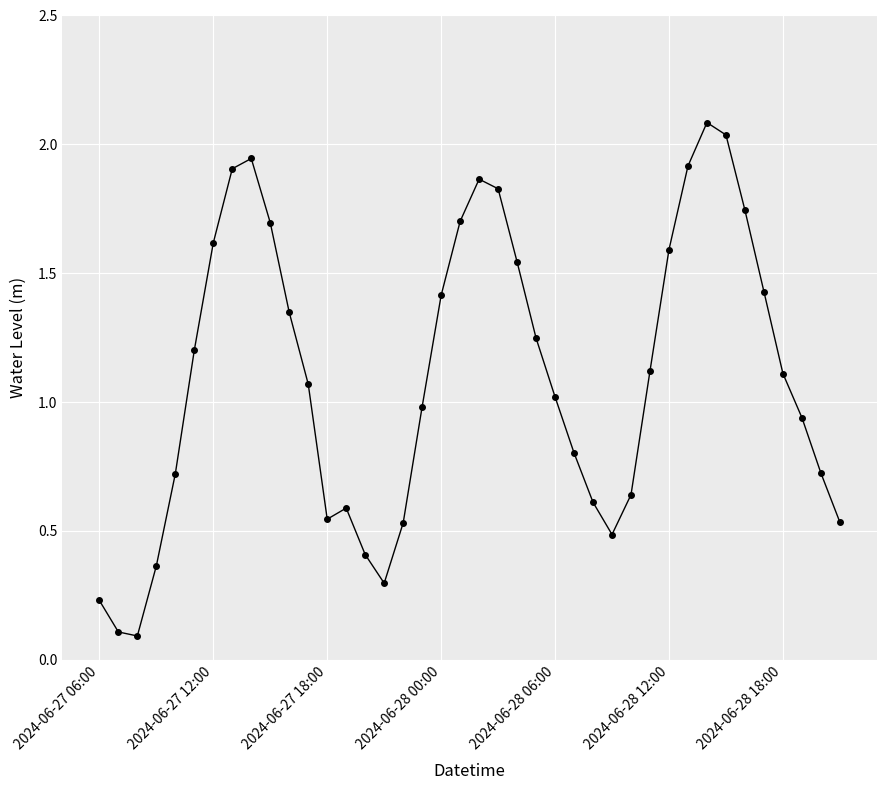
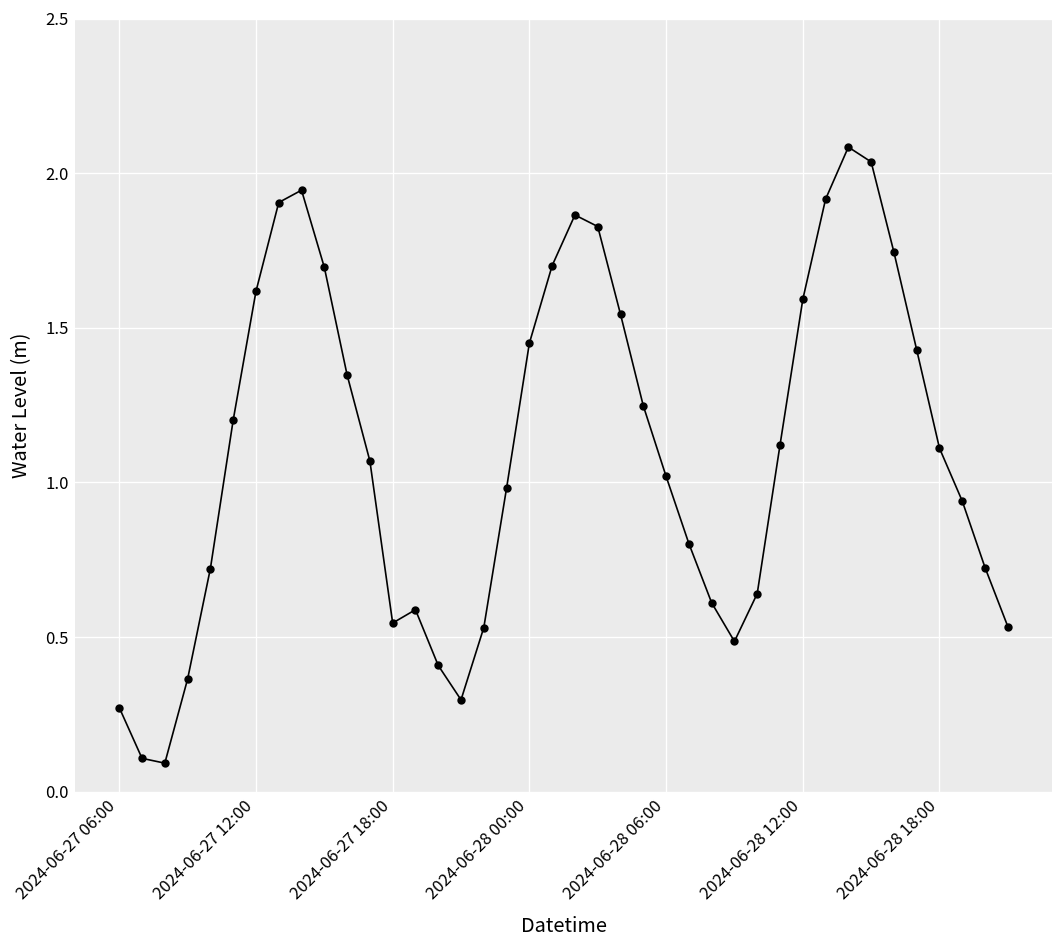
2024-06-27 06:00: 0.23 -> 0.27
2024-06-28 00:00: 1.41 -> 1.45
